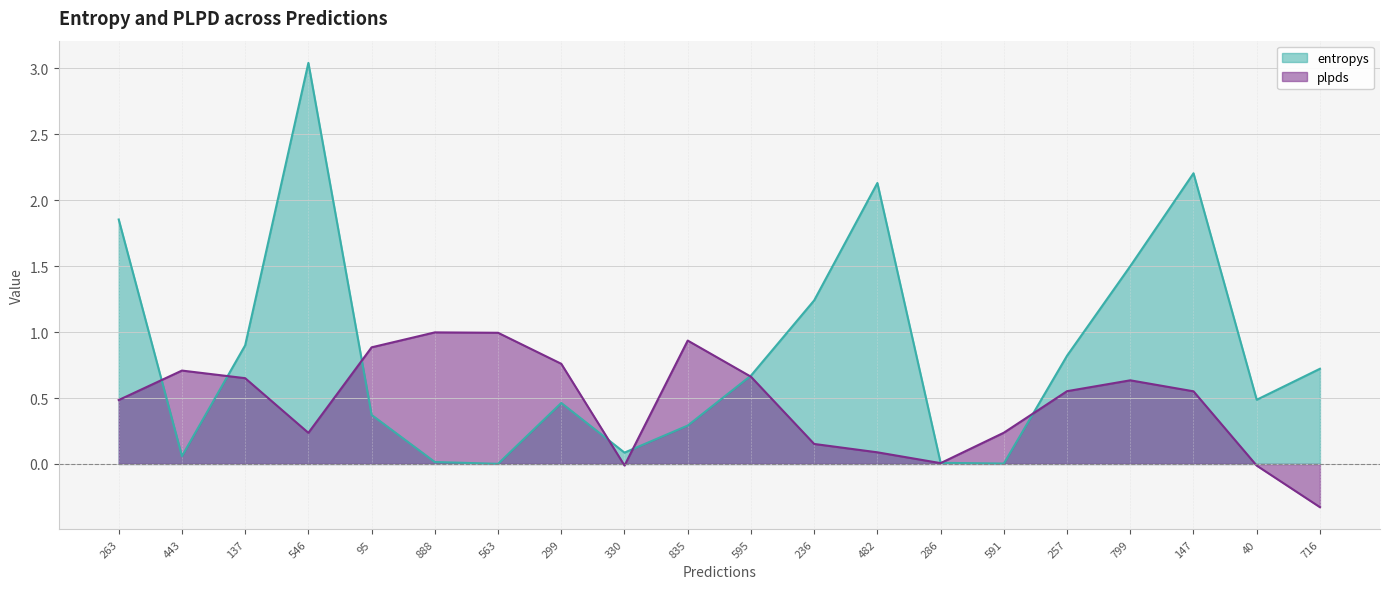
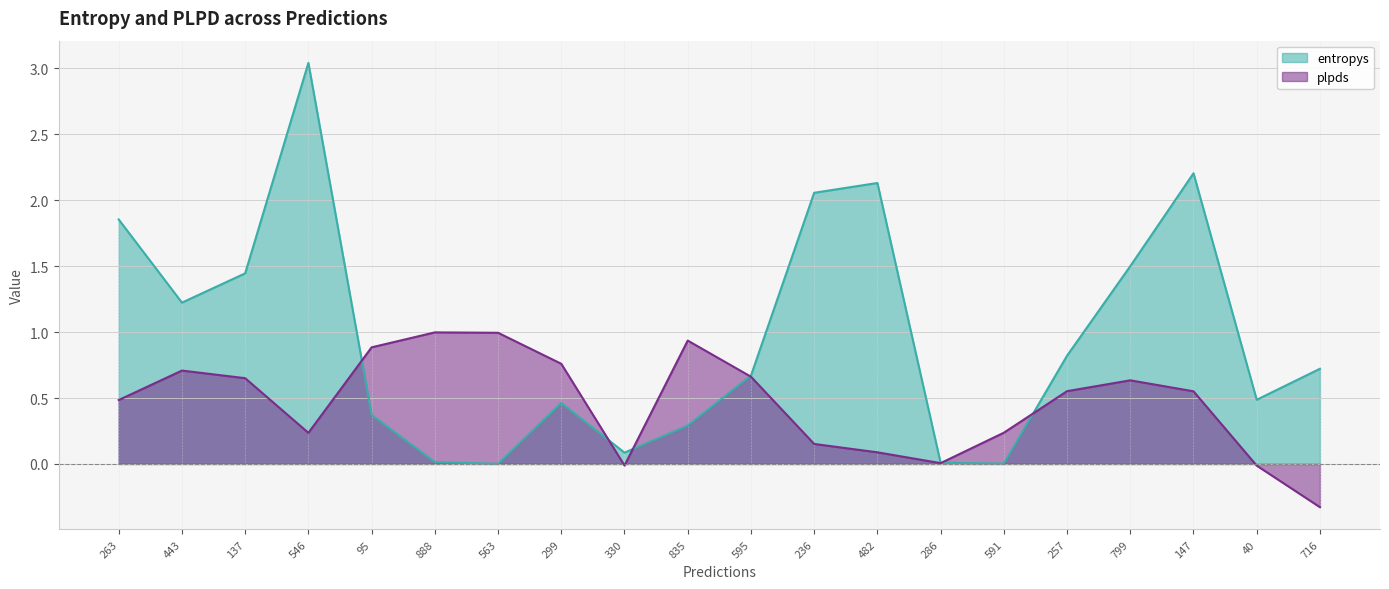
entropys, 443: 0.06 -> 1.22
entropys, 137: 0.90 -> 1.45
entropys, 236: 1.24 -> 2.06
